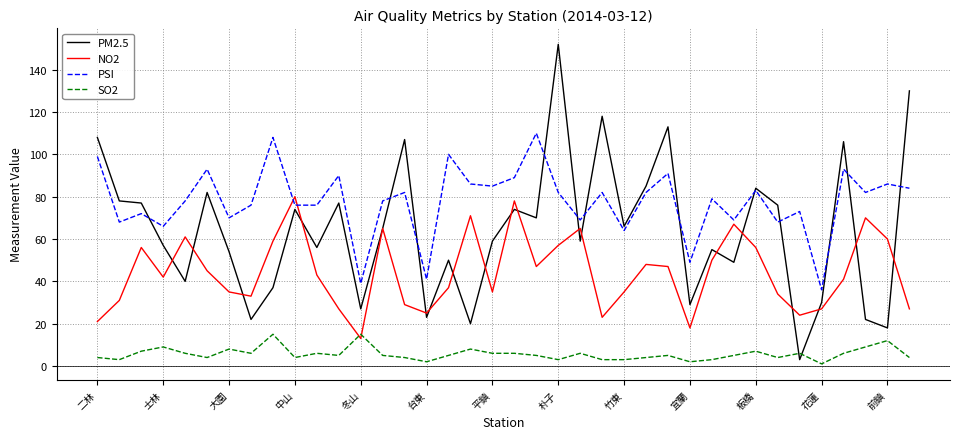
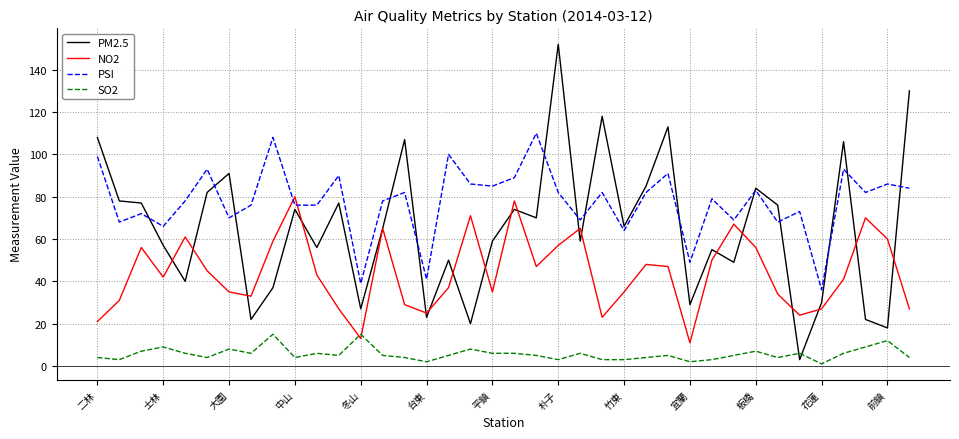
PM2.5, 大園: 54 -> 91
NO2, 宜蘭: 18 -> 11
